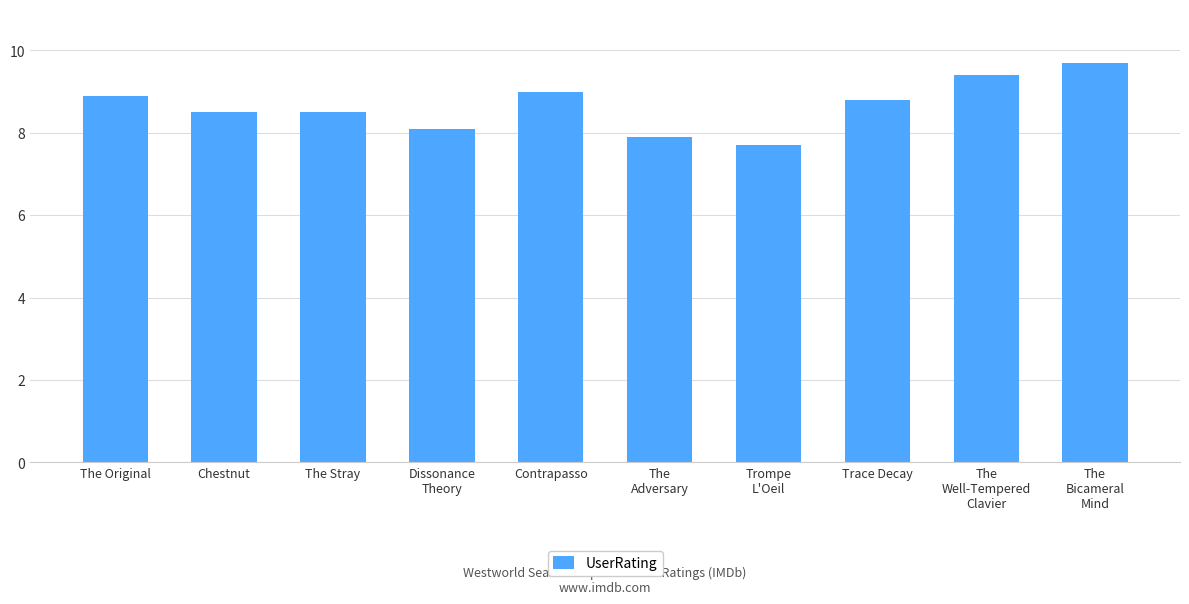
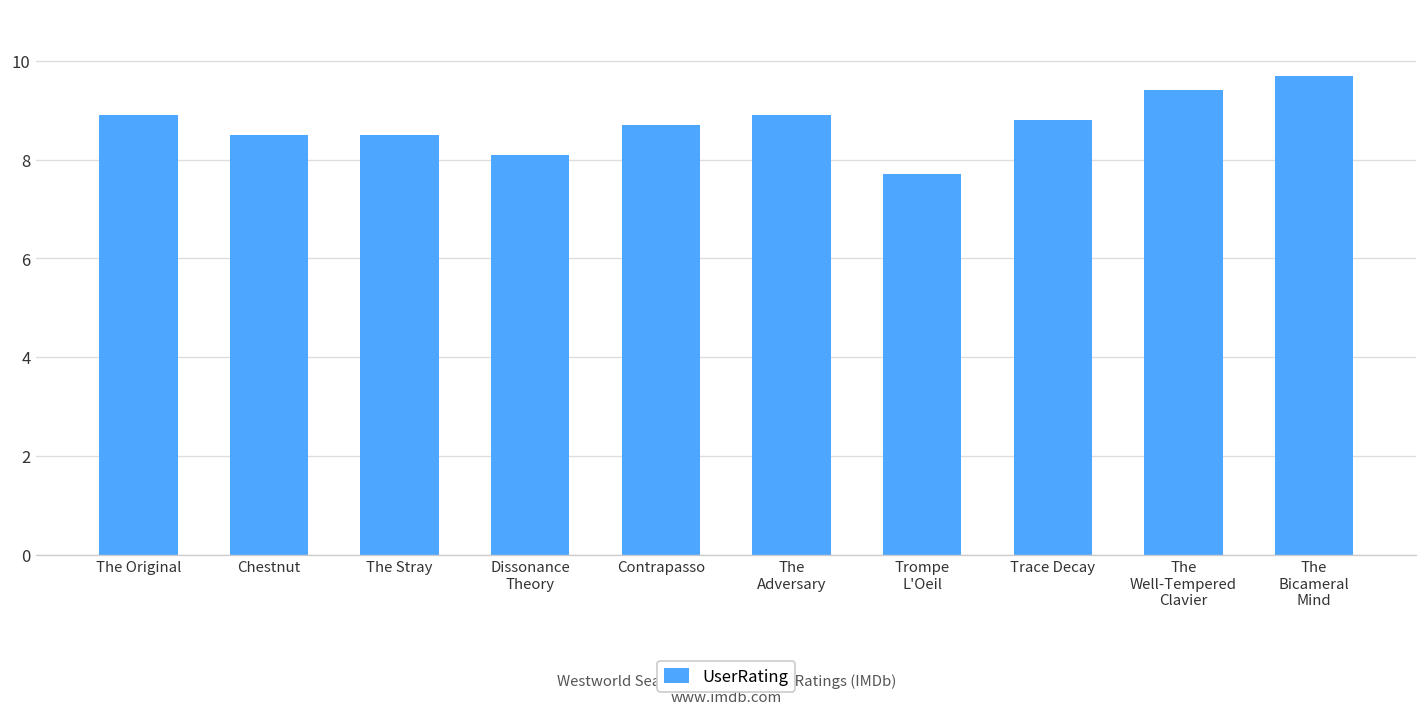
Contrapasso: 9.0 -> 8.7
The Adversary: 7.9 -> 8.9
